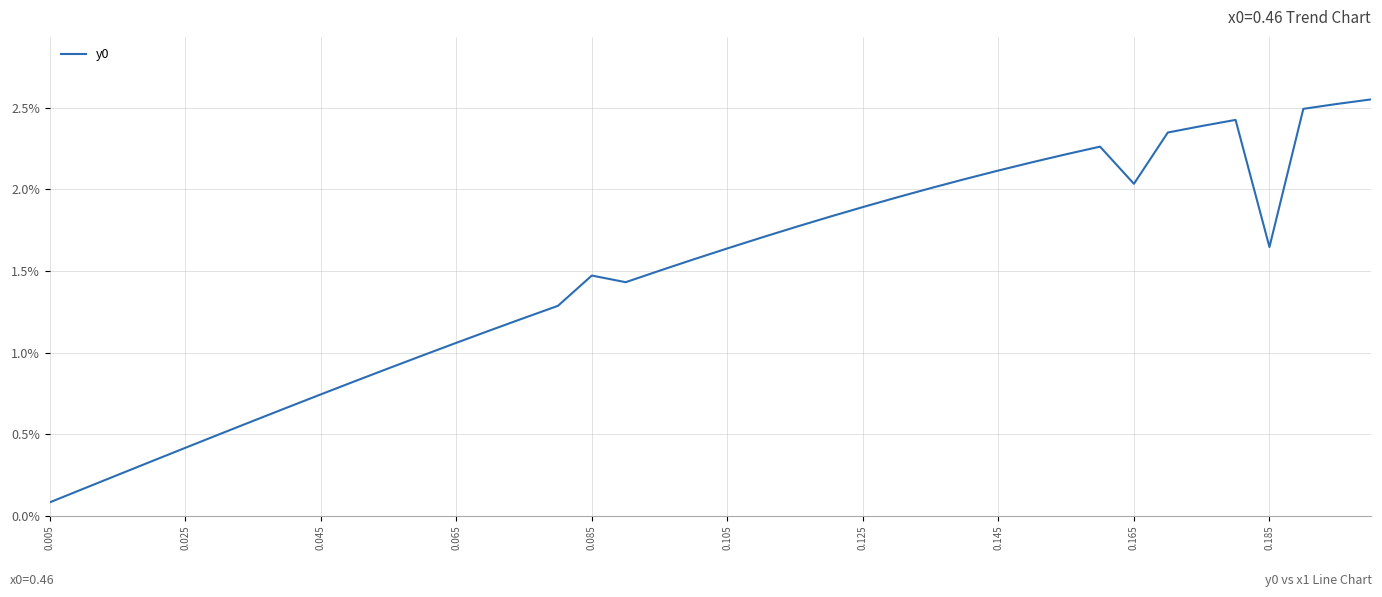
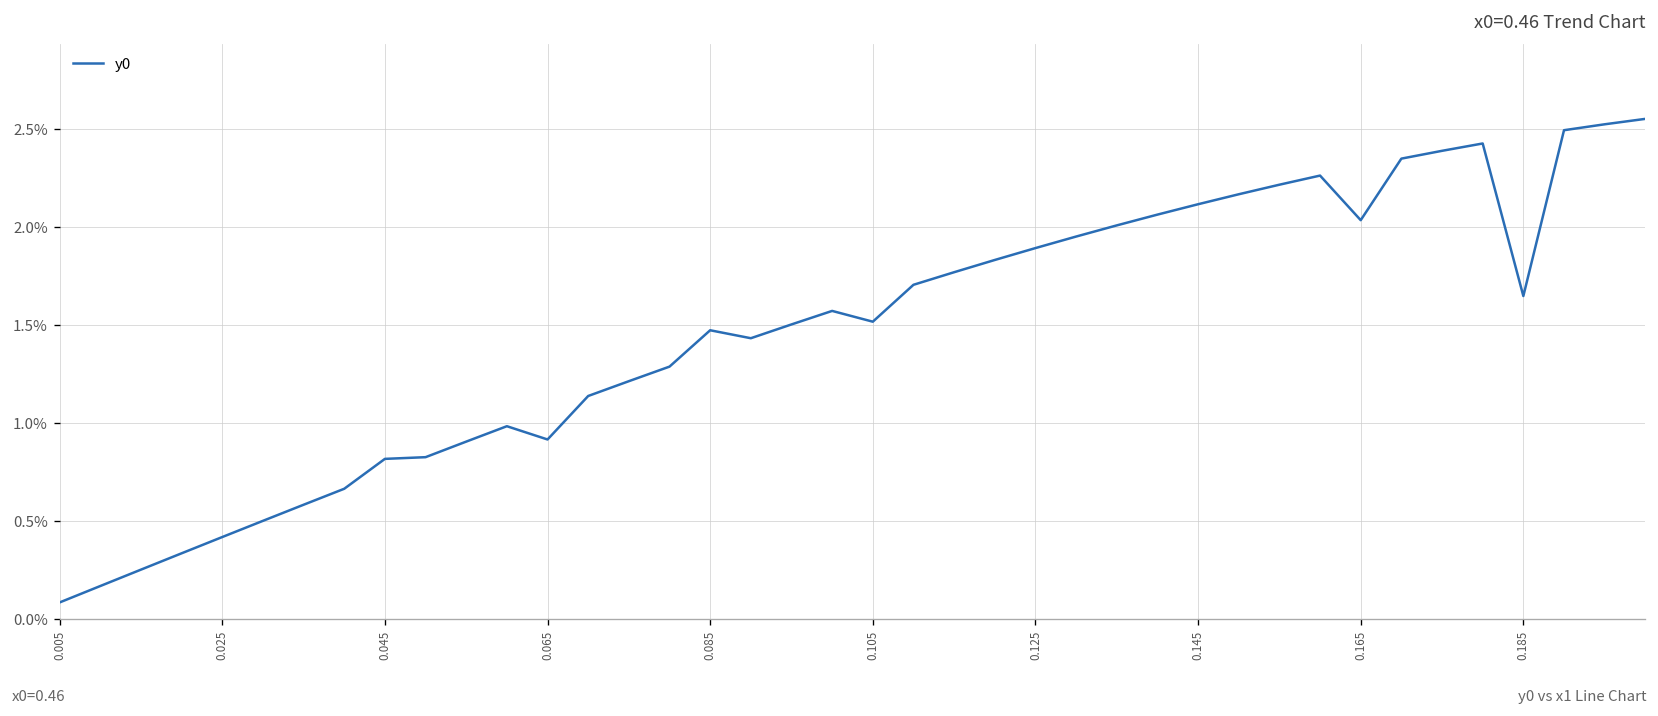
0.045: 0.74% -> 0.82%
0.065: 1.06% -> 0.92%
0.105: 1.64% -> 1.52%
